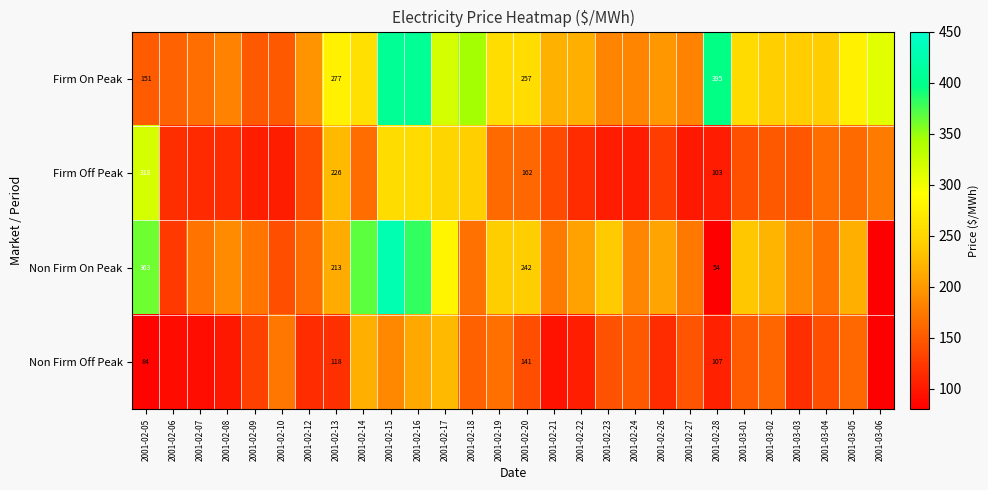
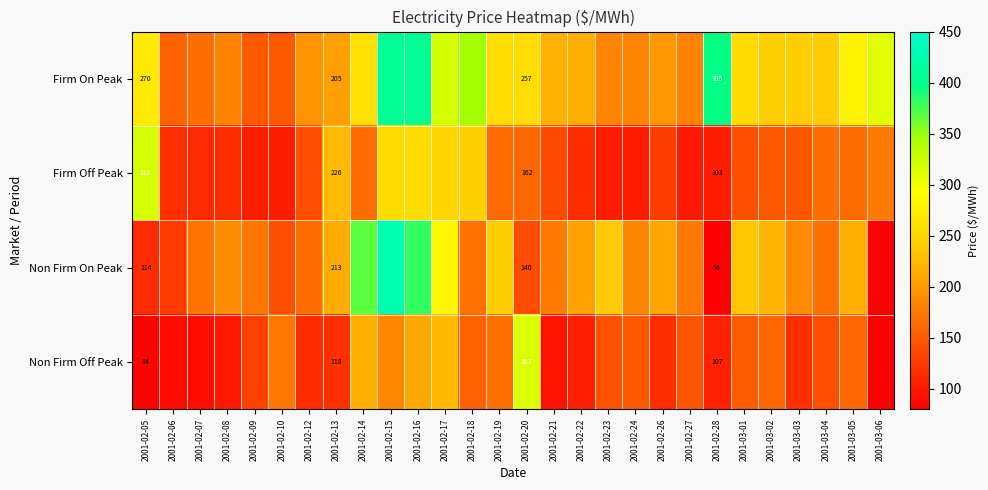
Firm On Peak, 2001-02-05: 151 -> 270
Firm On Peak, 2001-02-13: 277 -> 205
Non Firm On Peak, 2001-02-05: 363 -> 114
Non Firm On Peak, 2001-02-20: 242 -> 140
Non Firm Off Peak, 2001-02-20: 141 -> 313
